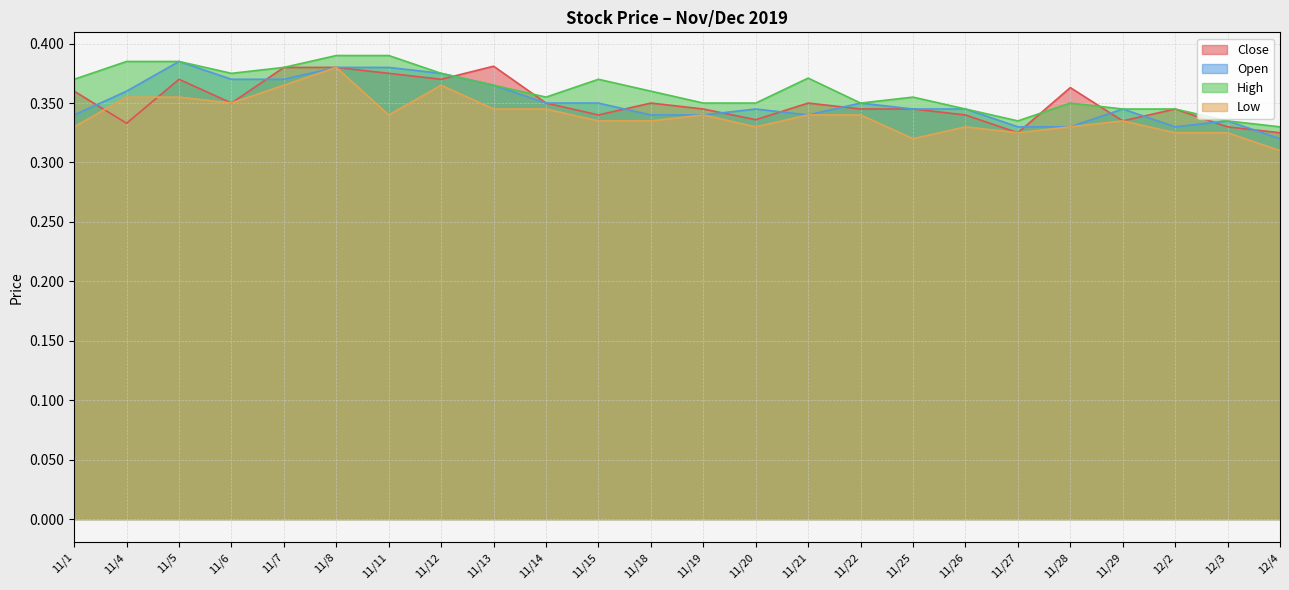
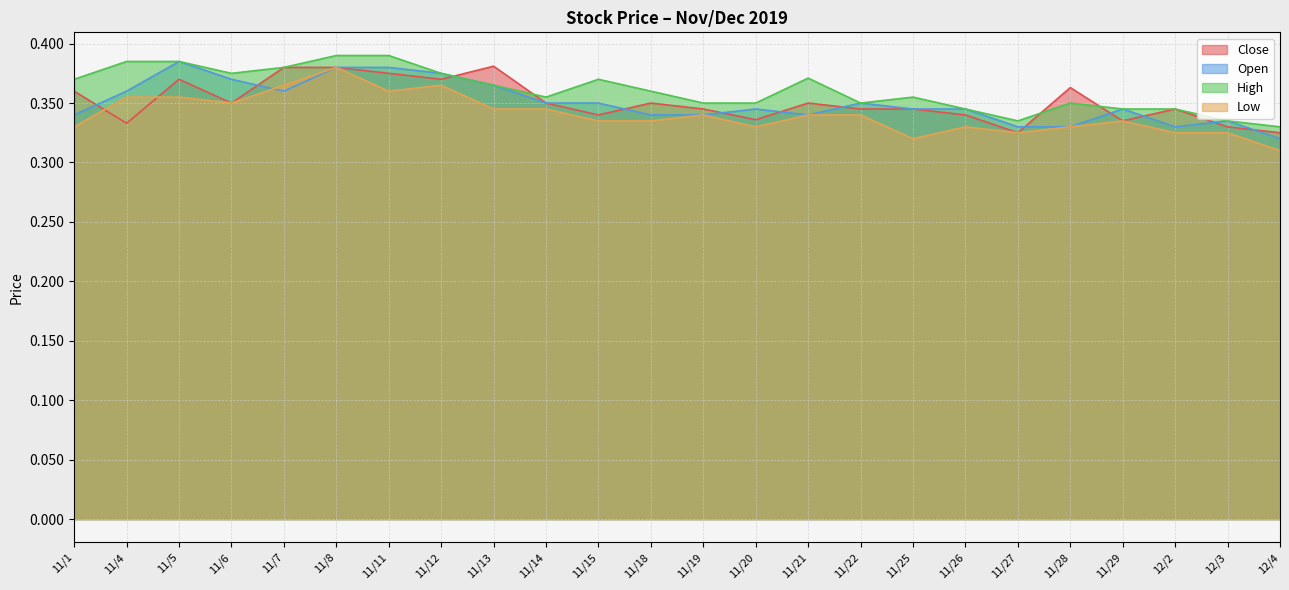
Open, 11/7: 0.37 -> 0.36
Low, 11/11: 0.34 -> 0.36
